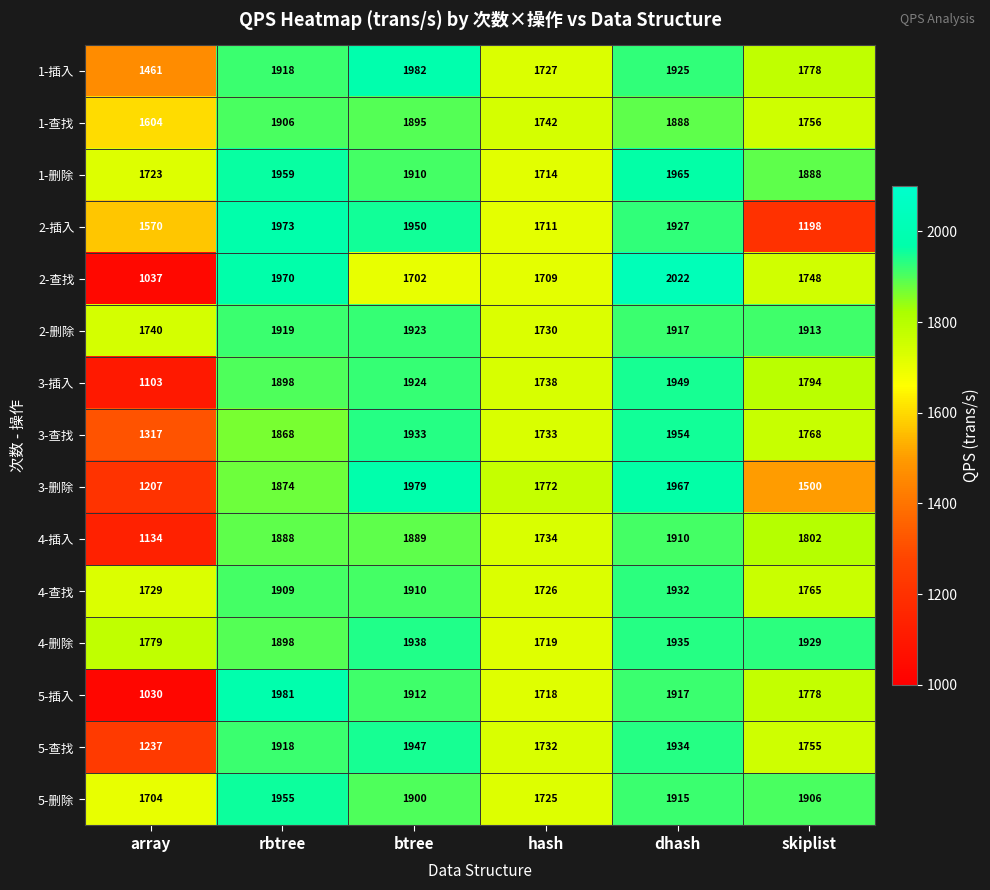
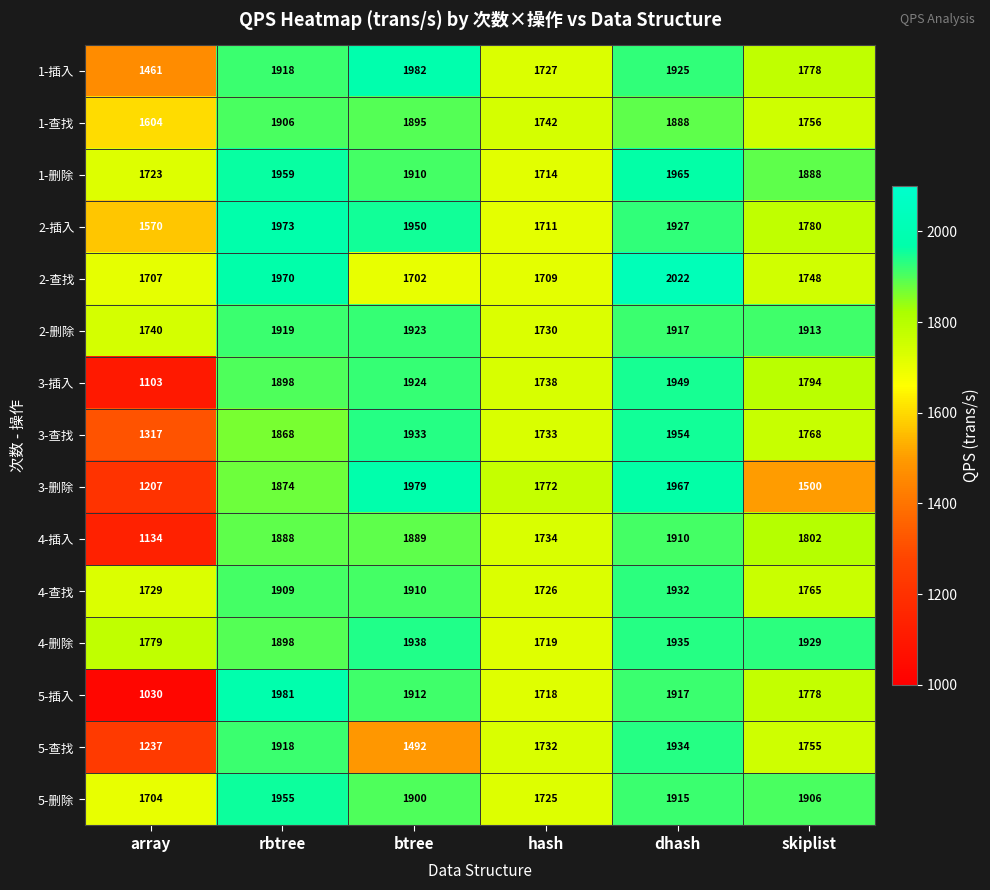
2-插入, skiplist: 1198 -> 1780
2-查找, array: 1037 -> 1707
5-查找, btree: 1947 -> 1492
